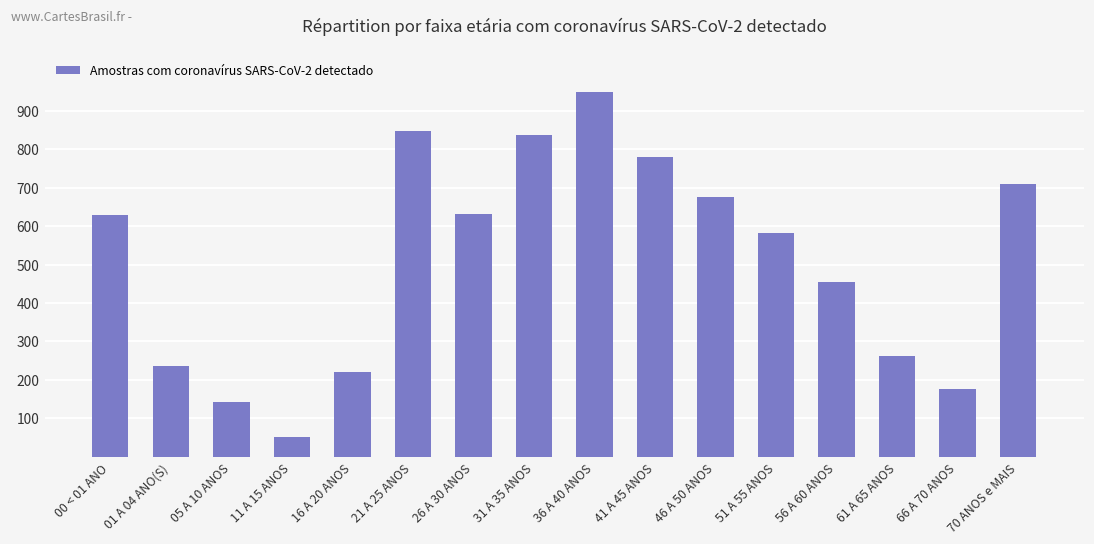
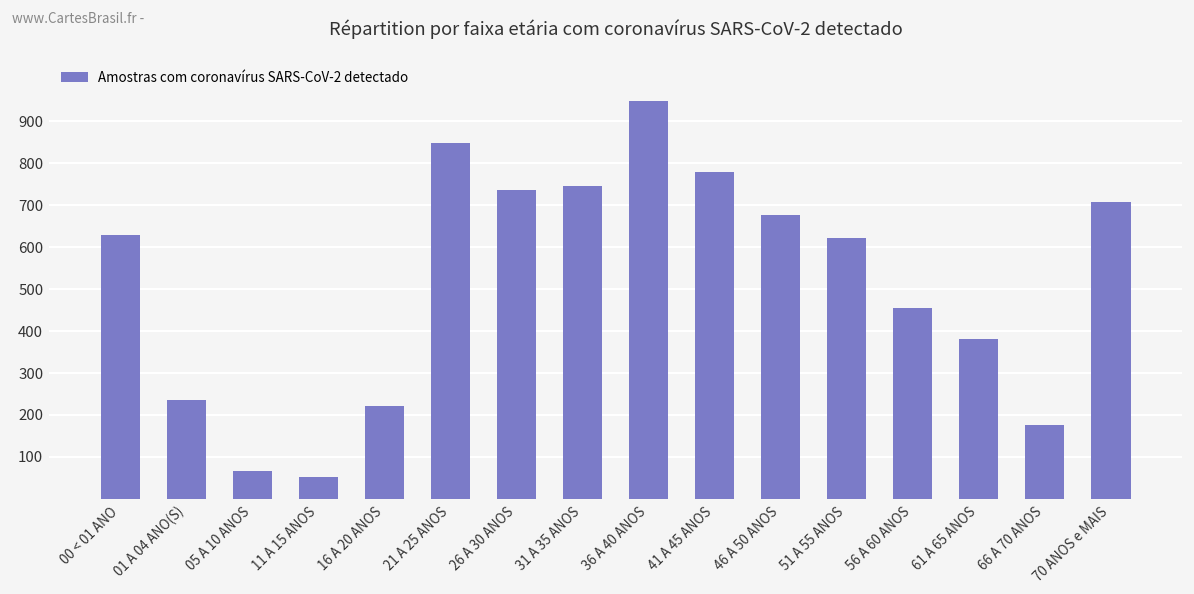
05 A 10 ANOS: 140 -> 70
26 A 30 ANOS: 630 -> 740
31 A 35 ANOS: 840 -> 750
51 A 55 ANOS: 580 -> 620
61 A 65 ANOS: 260 -> 380
